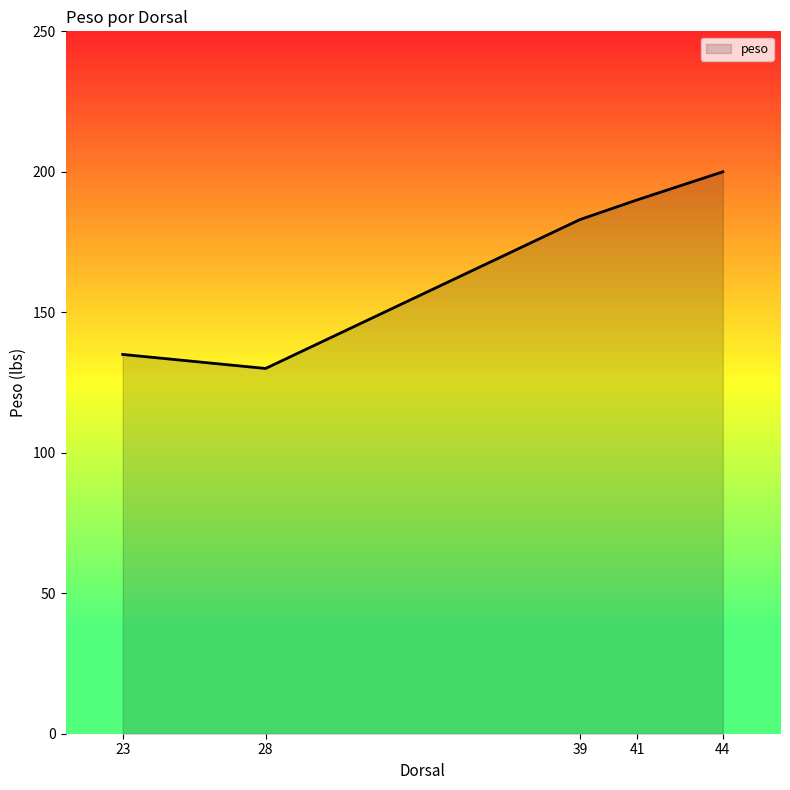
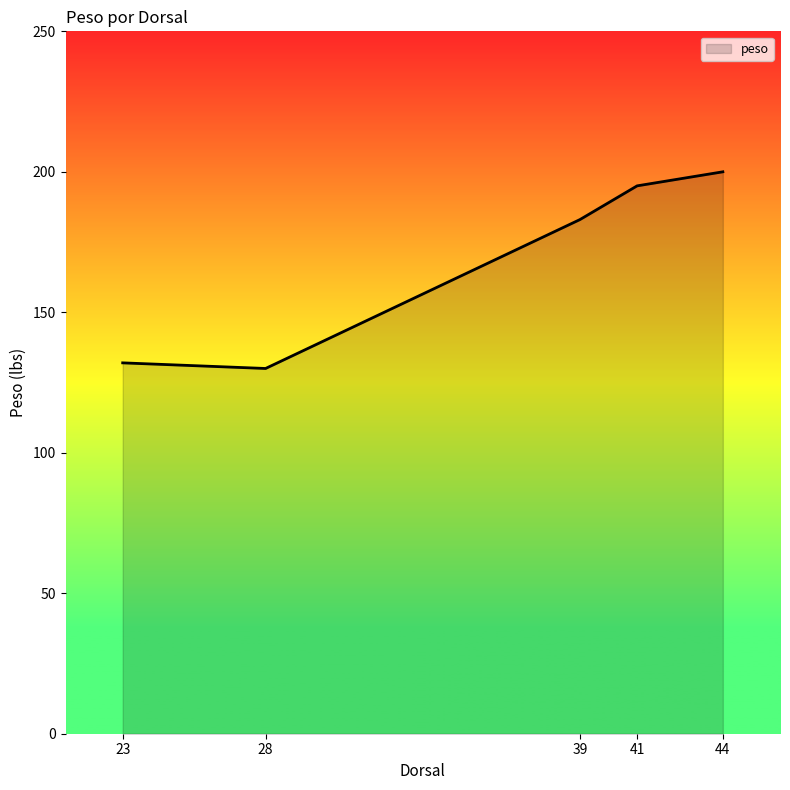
23: 135 -> 132
41: 190 -> 195
